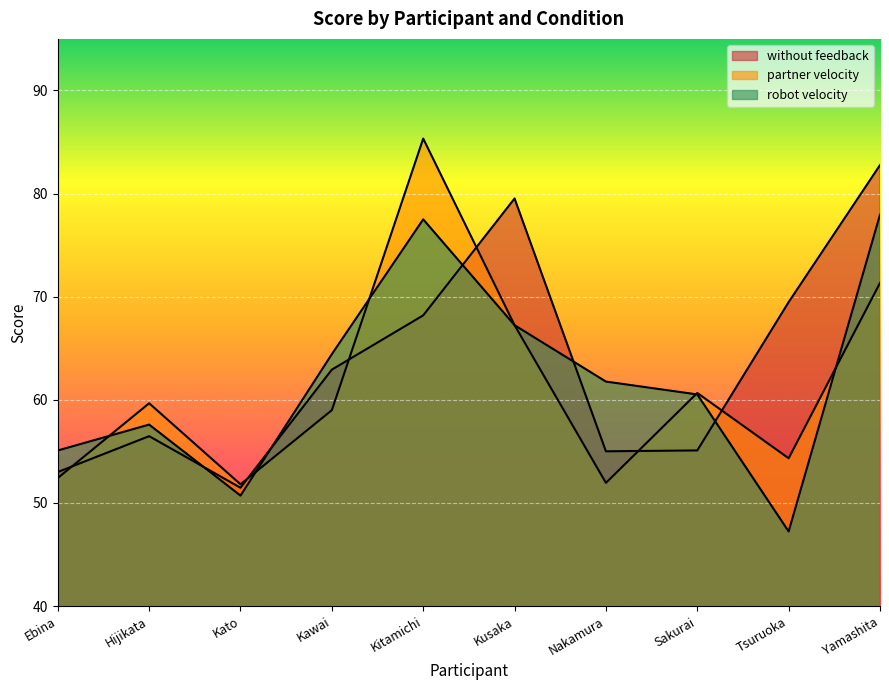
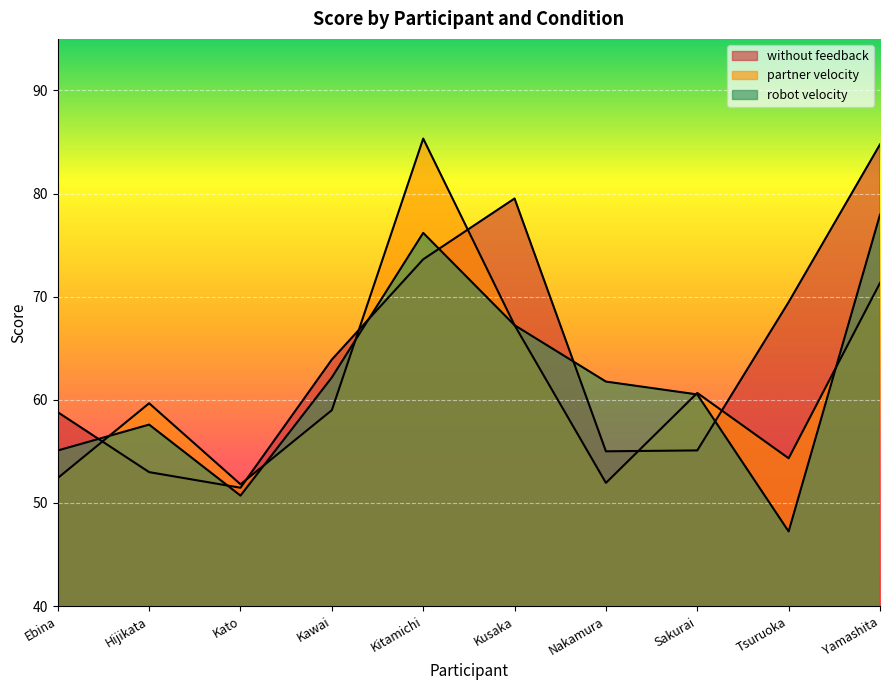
without feedback, Ebina: 53.0 -> 58.8
without feedback, Hijikata: 56.5 -> 53.0
without feedback, Kawai: 62.9 -> 63.9
robot velocity, Kawai: 64.4 -> 62.2
without feedback, Kitamichi: 68.2 -> 73.6
robot velocity, Kitamichi: 77.5 -> 76.2
without feedback, Yamashita: 82.8 -> 84.8
